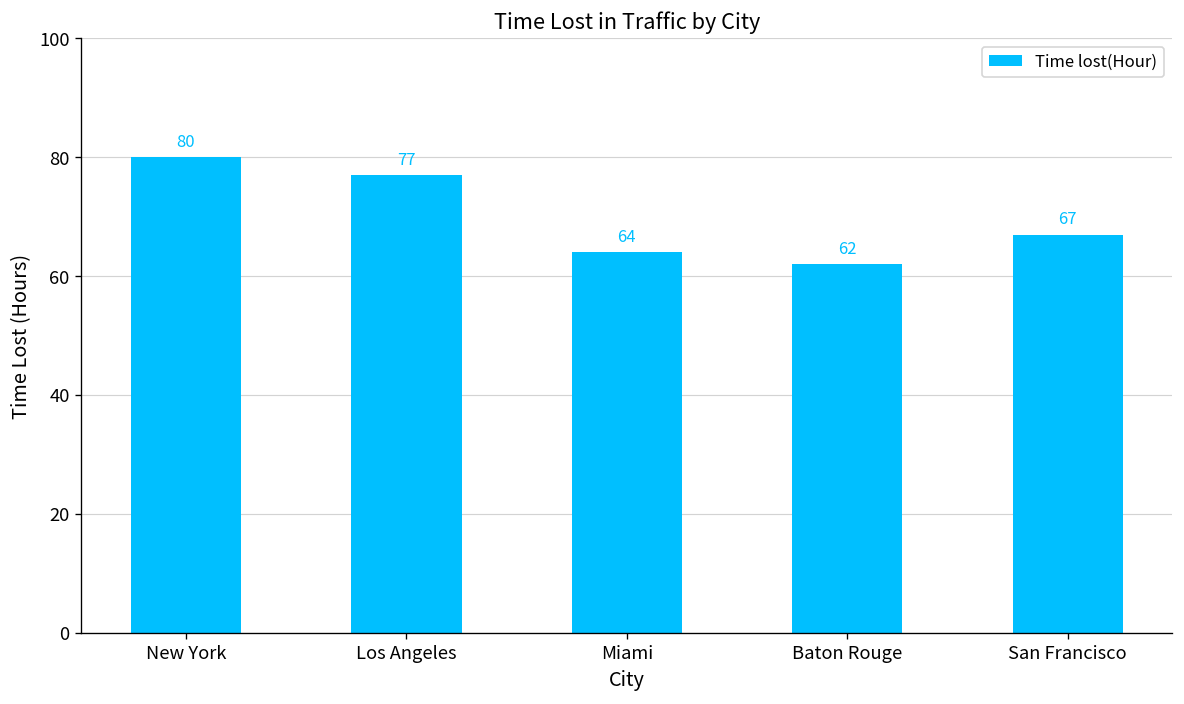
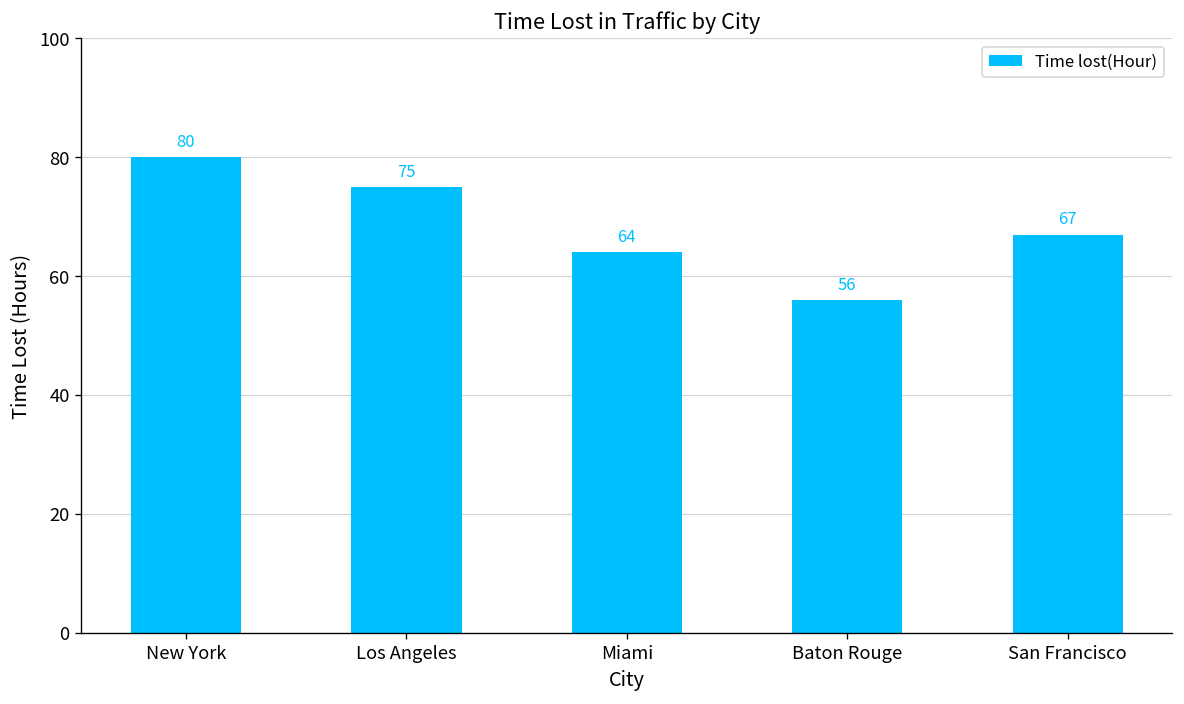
Los Angeles: 77 -> 75
Baton Rouge: 62 -> 56
